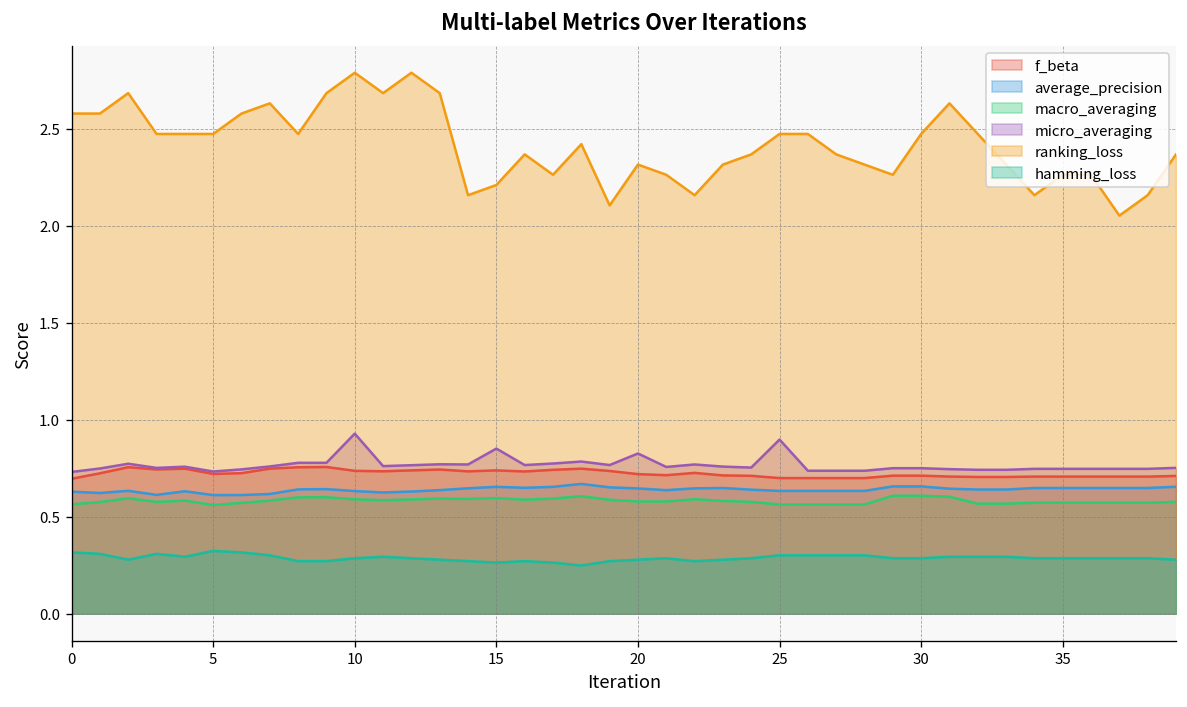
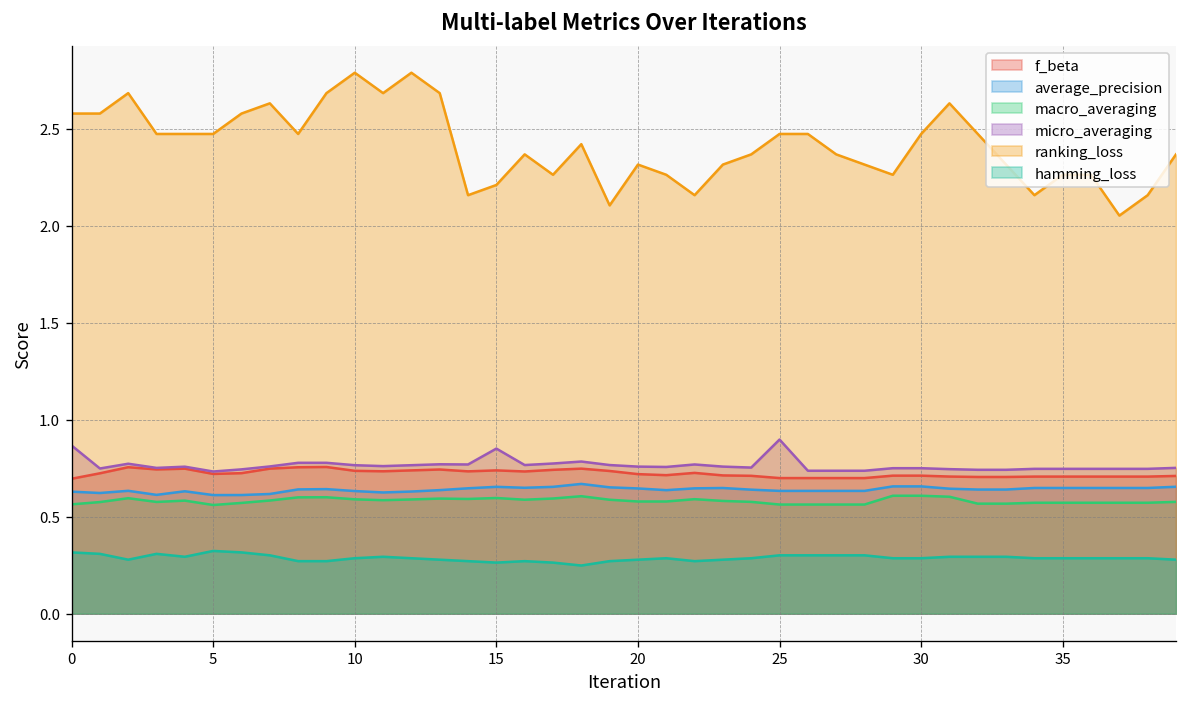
micro_averaging, 0: 0.73 -> 0.87
micro_averaging, 10: 0.93 -> 0.77
micro_averaging, 20: 0.83 -> 0.76
